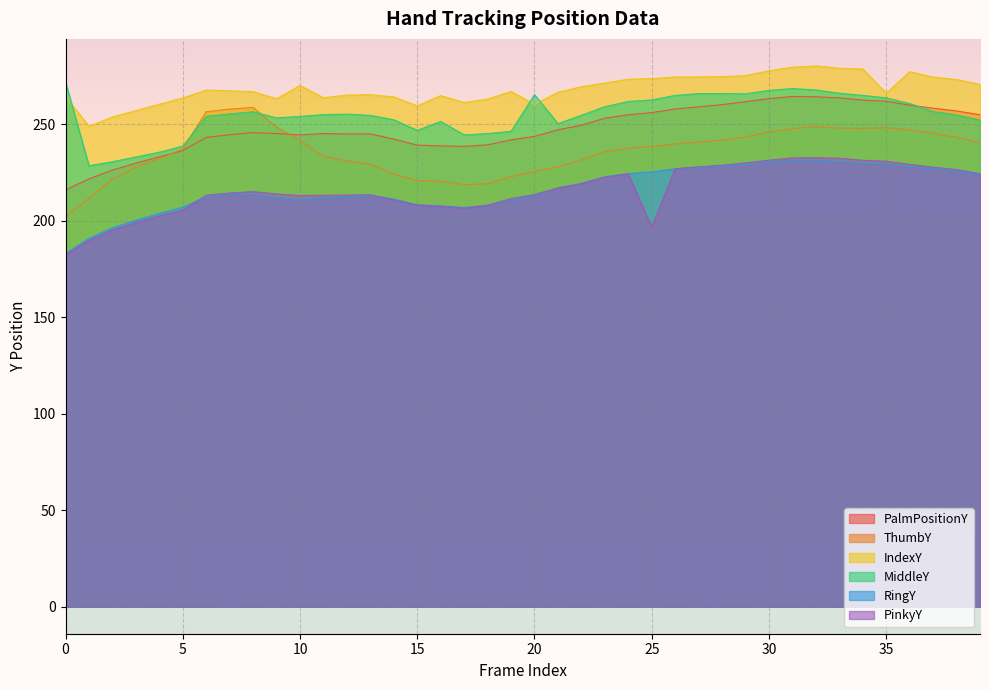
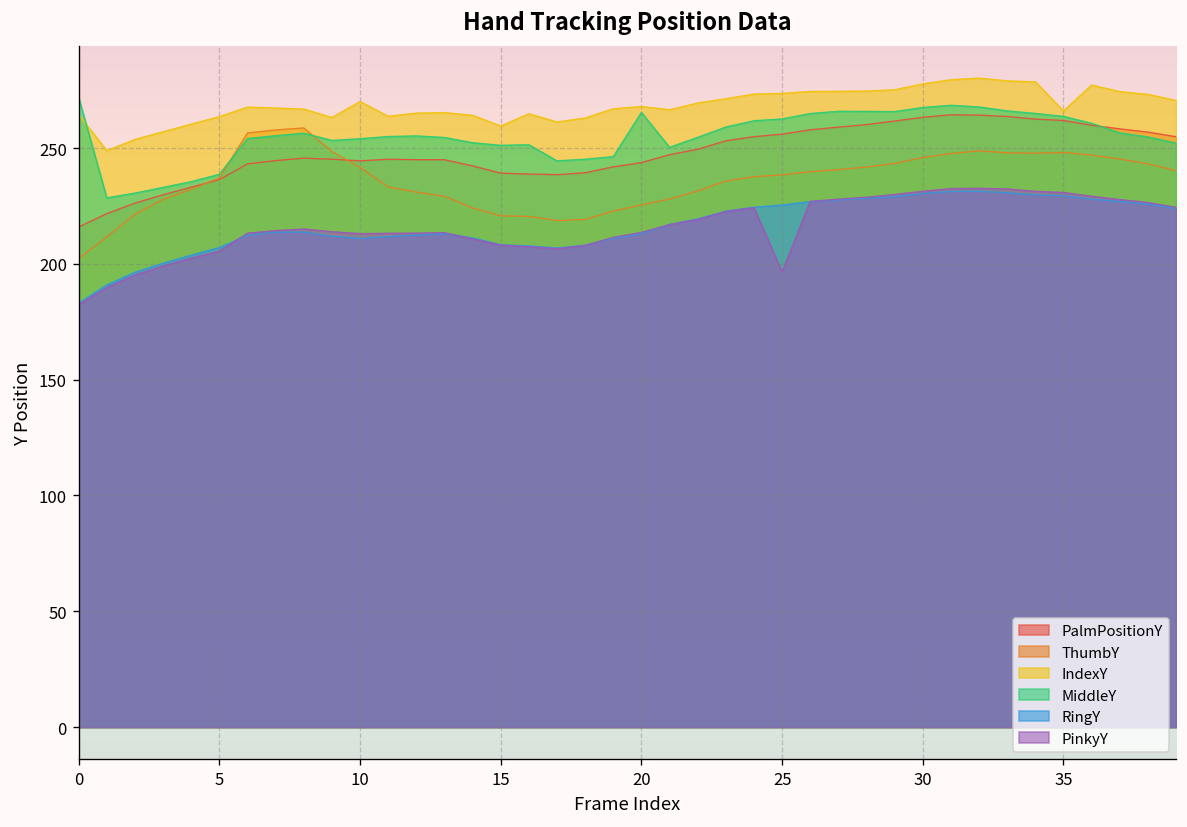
MiddleY, 15: 247 -> 251
IndexY, 20: 260 -> 268
